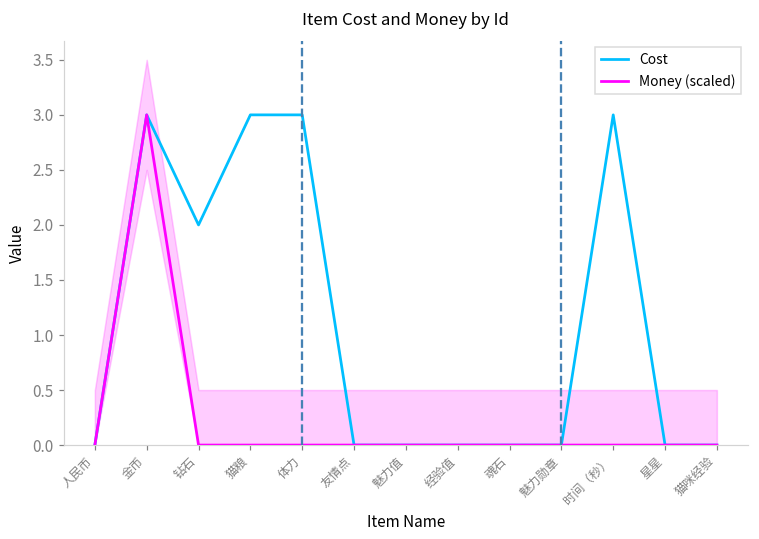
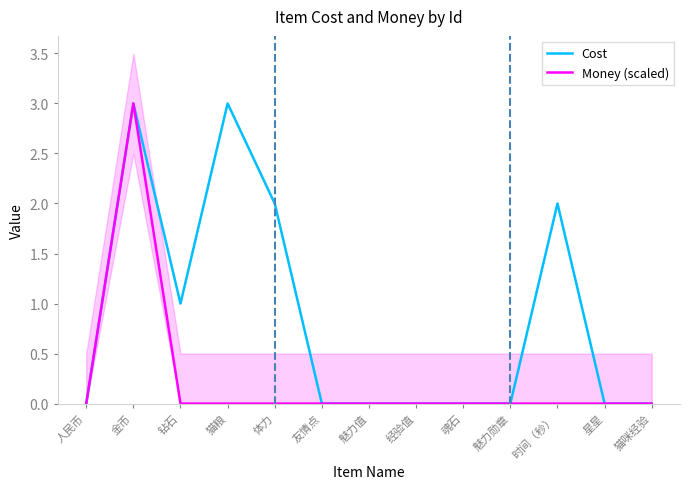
Cost, 钻石: 2 -> 1
Cost, 体力: 3 -> 2
Cost, 时间（秒）: 3 -> 2
